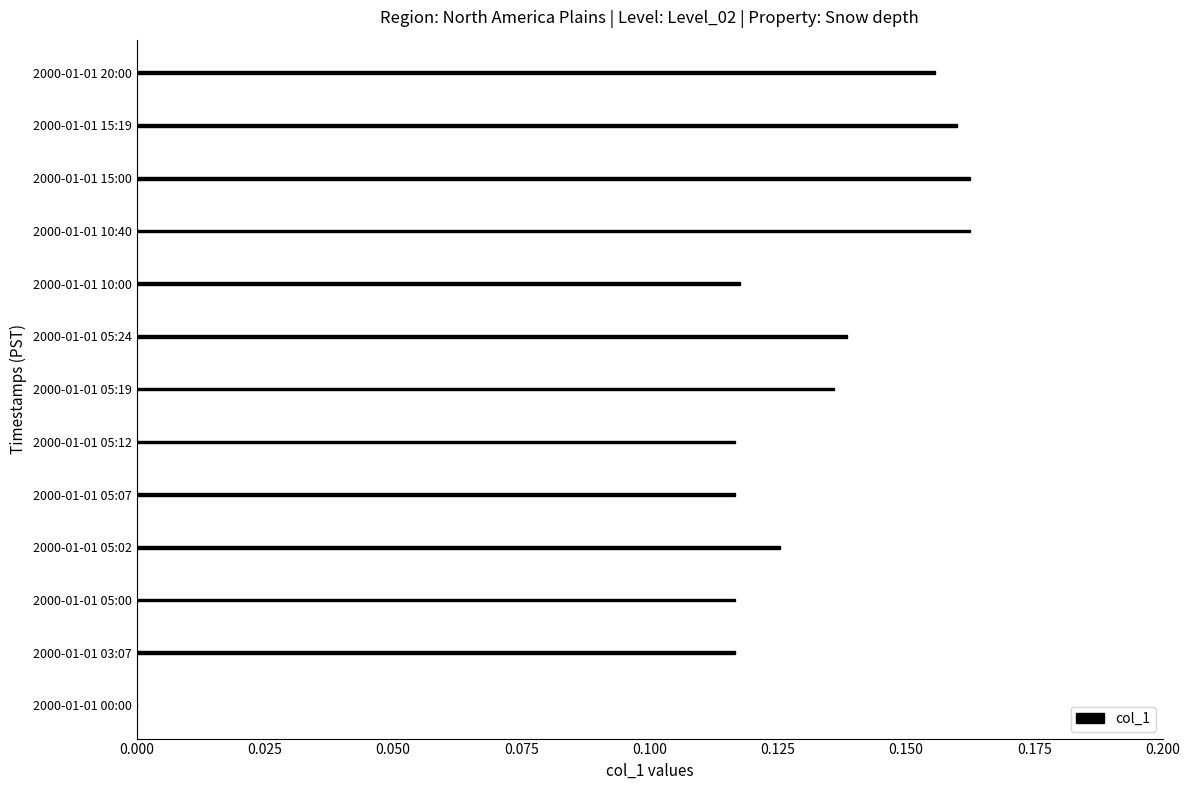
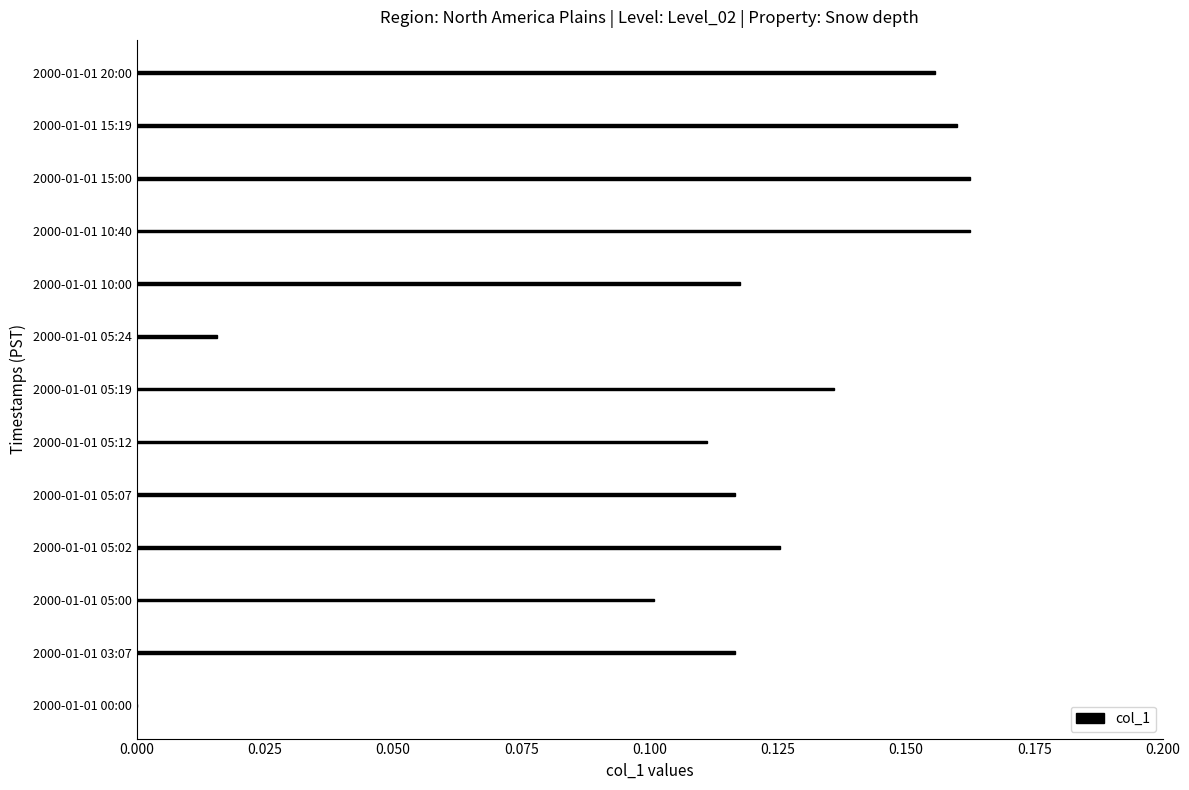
2000-01-01 05:24: 0.139 -> 0.016
2000-01-01 05:12: 0.117 -> 0.111
2000-01-01 05:00: 0.117 -> 0.101
